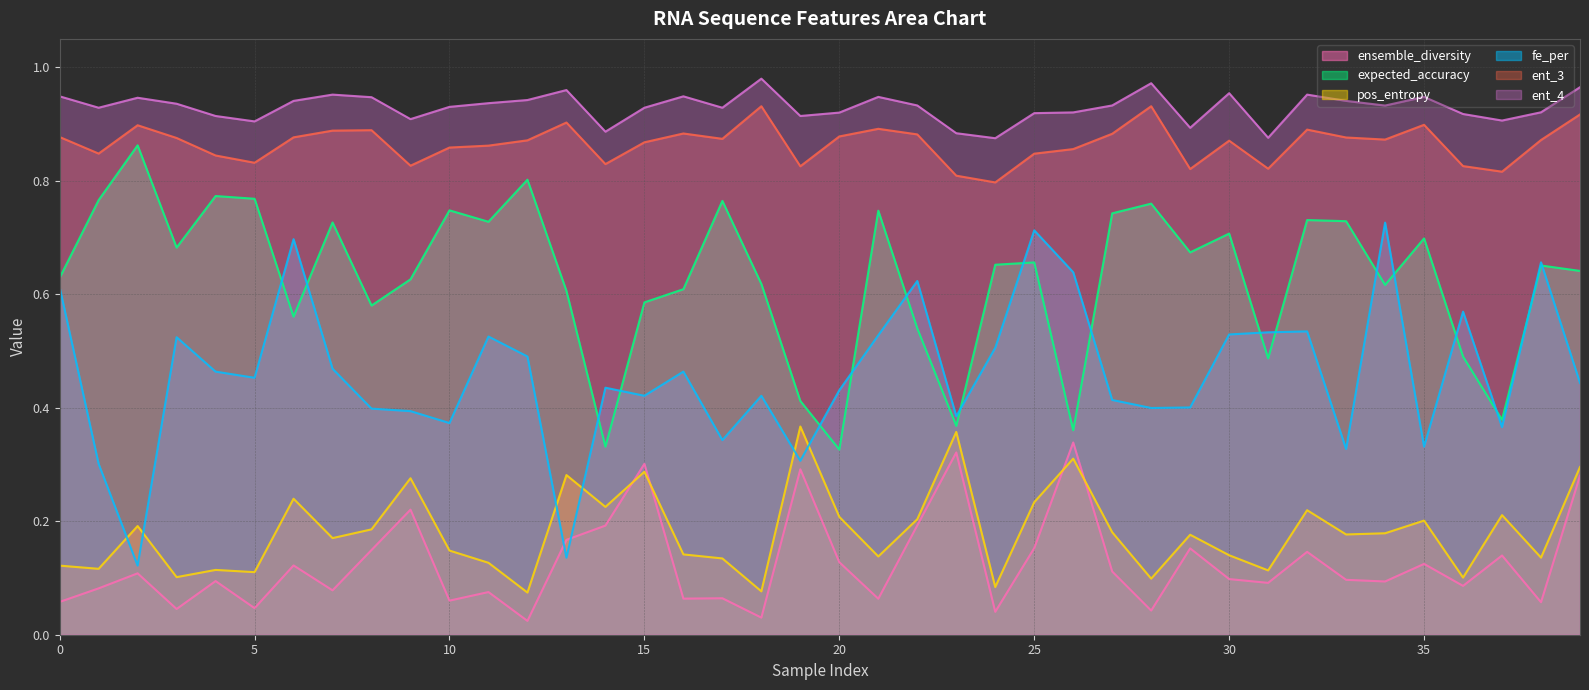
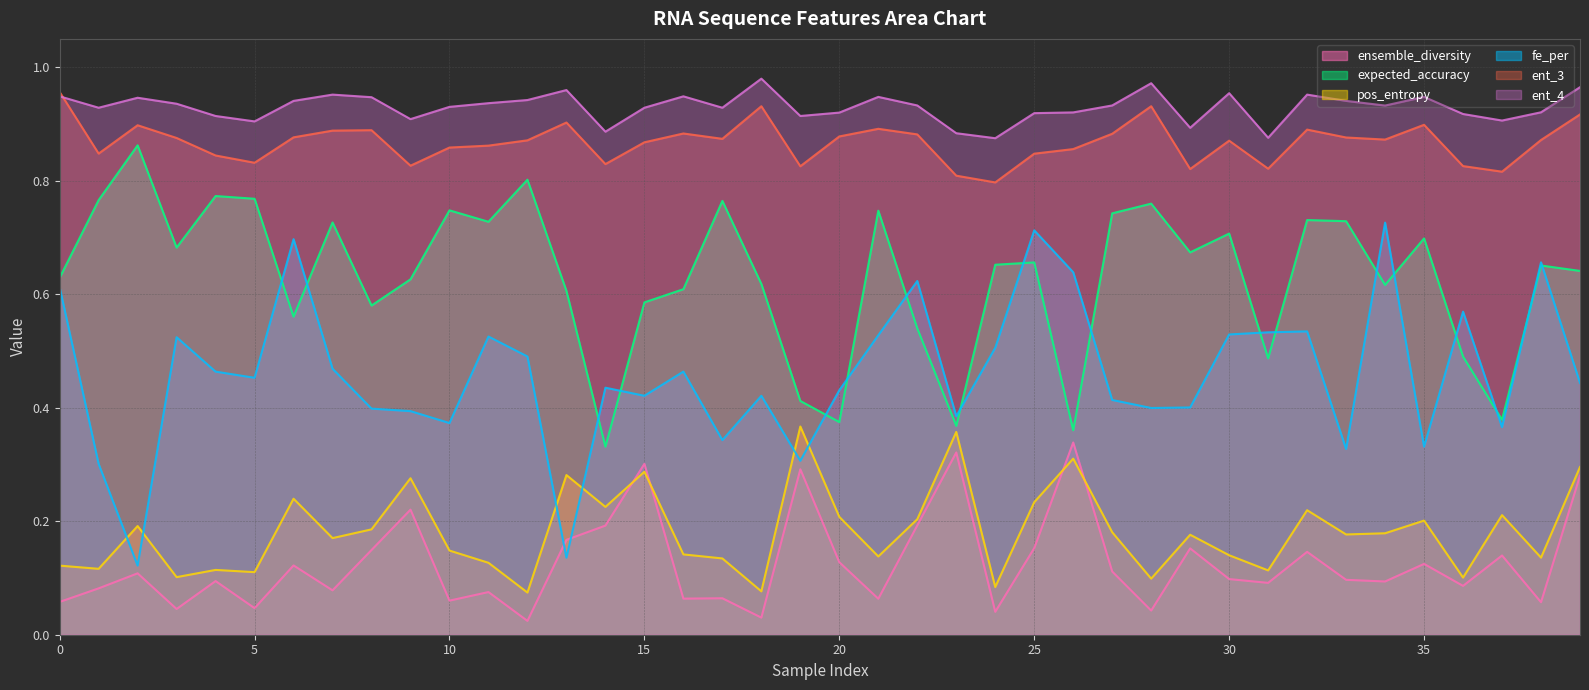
ent_3, 0: 0.88 -> 0.96
expected_accuracy, 20: 0.33 -> 0.37
